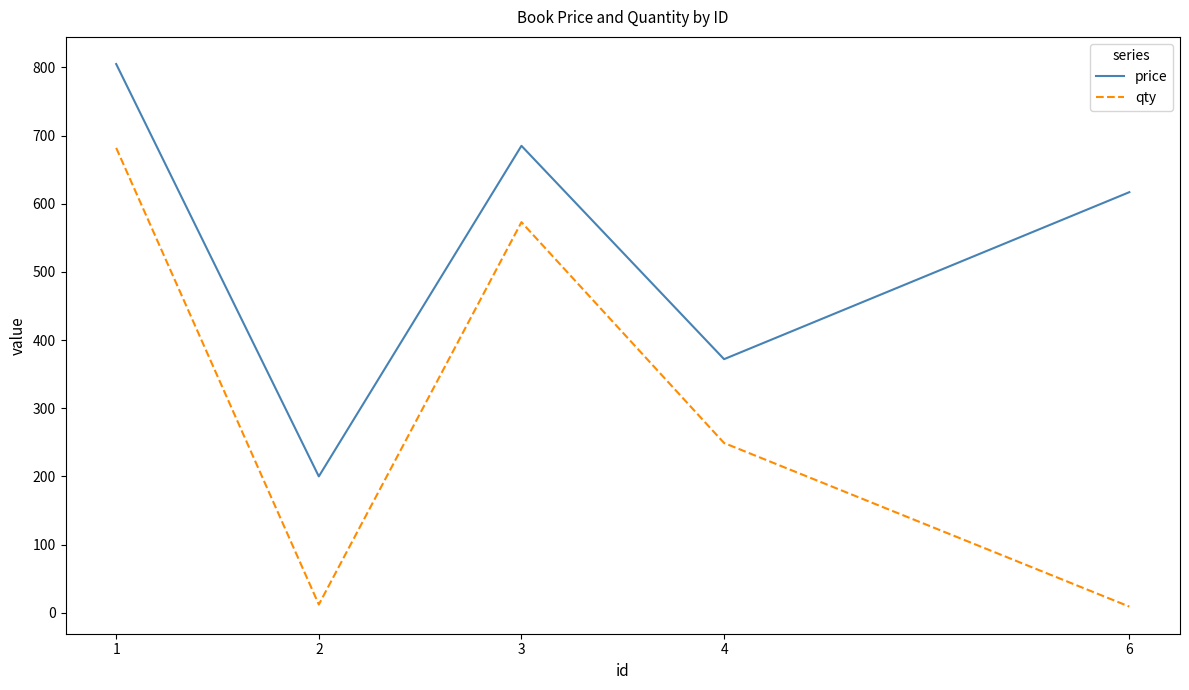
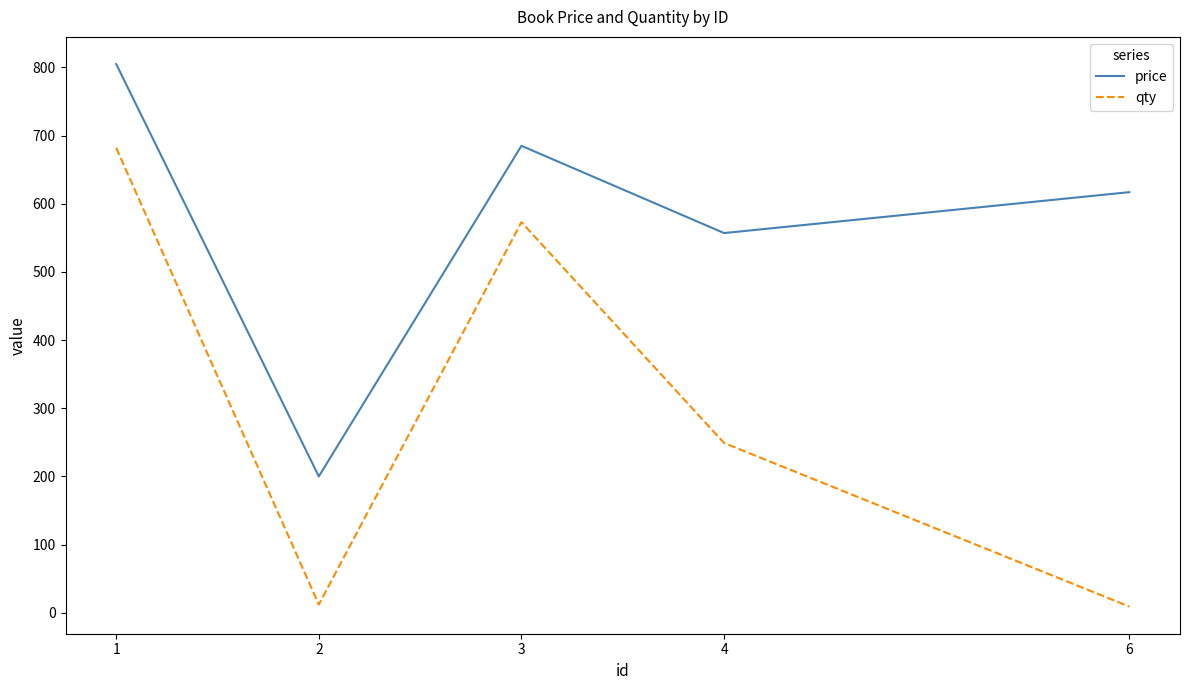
price, 4: 370 -> 560
